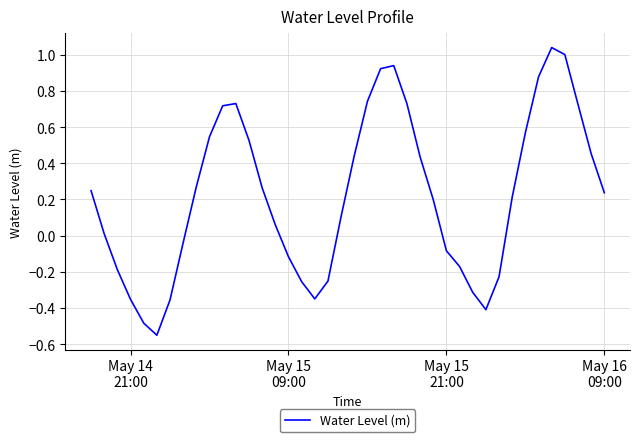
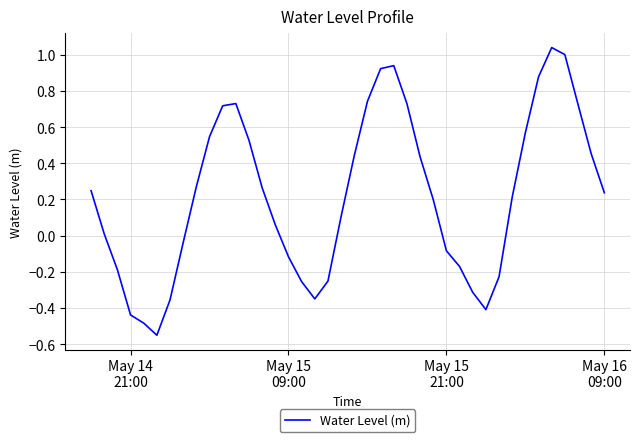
May 14 21:00: -0.35 -> -0.44
